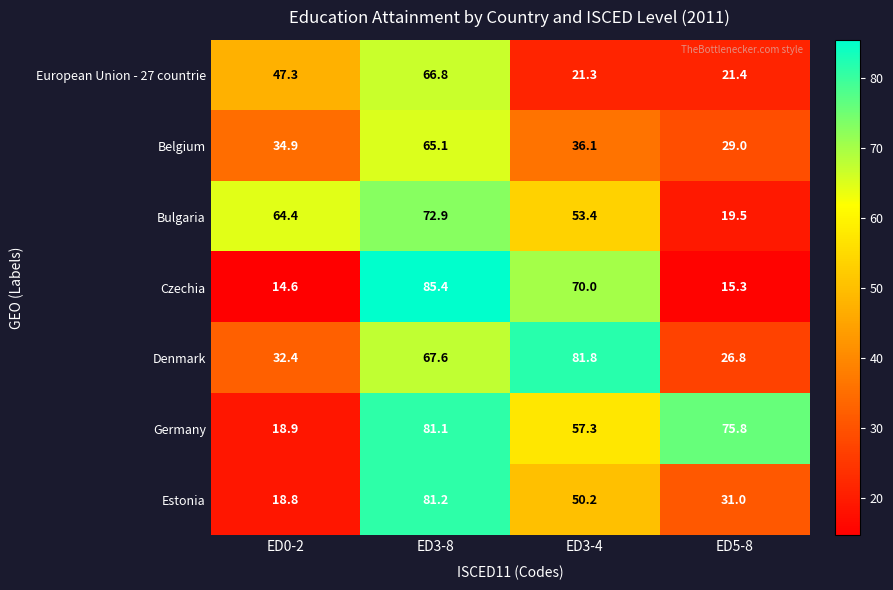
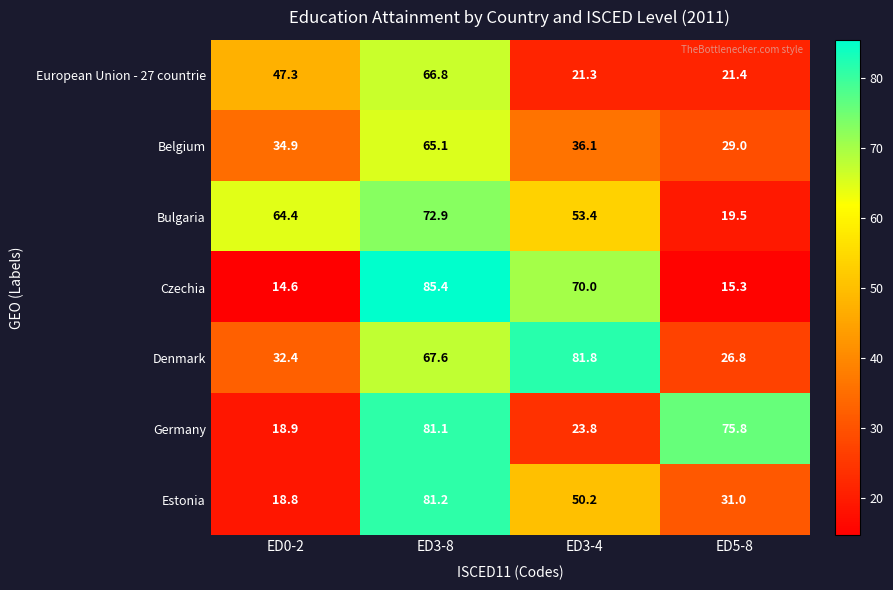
Germany, ED3-4: 57.3 -> 23.8
